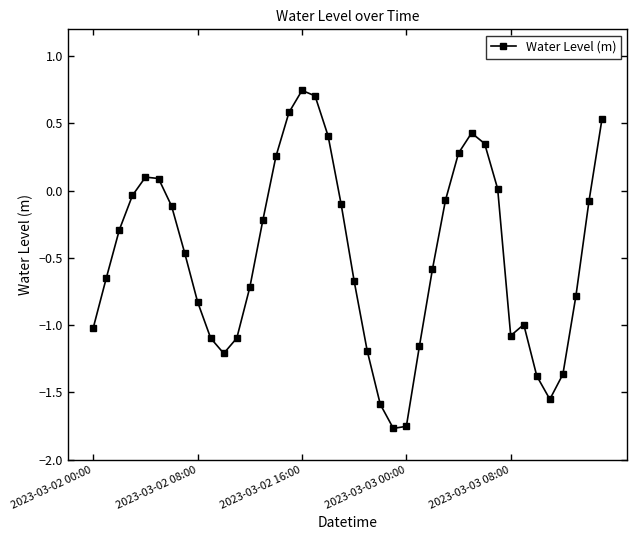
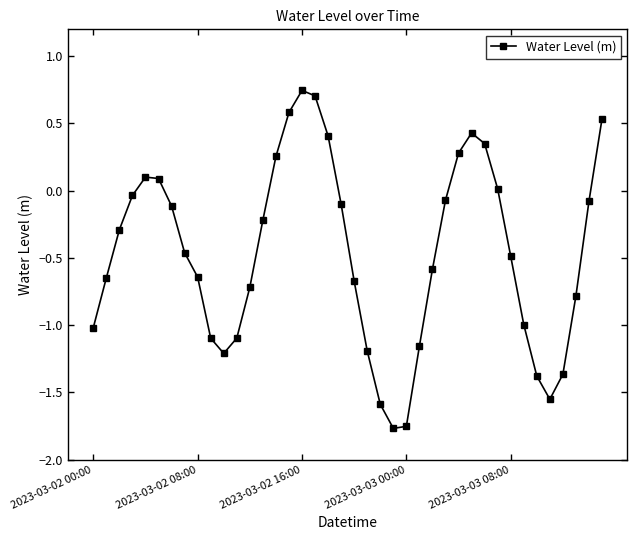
2023-03-02 08:00: -0.83 -> -0.64
2023-03-03 08:00: -1.08 -> -0.49
